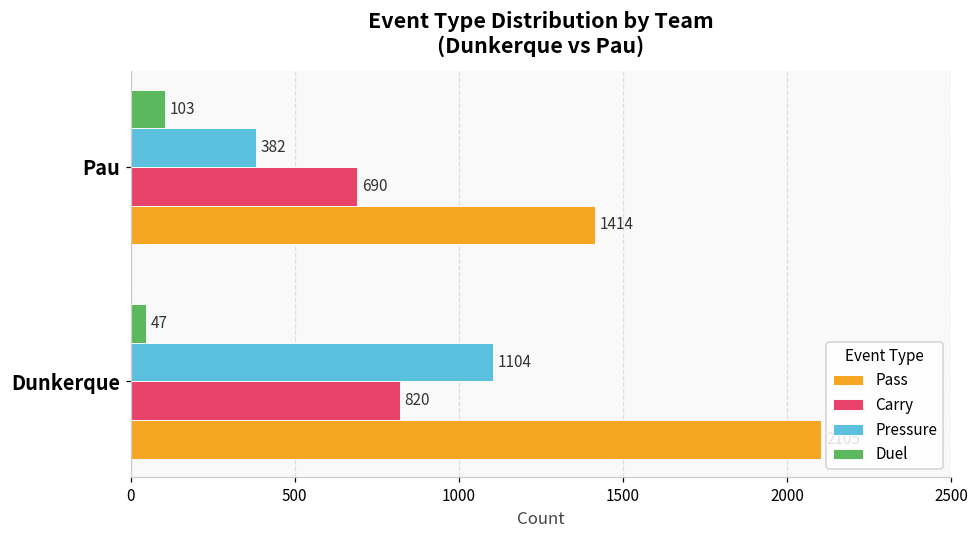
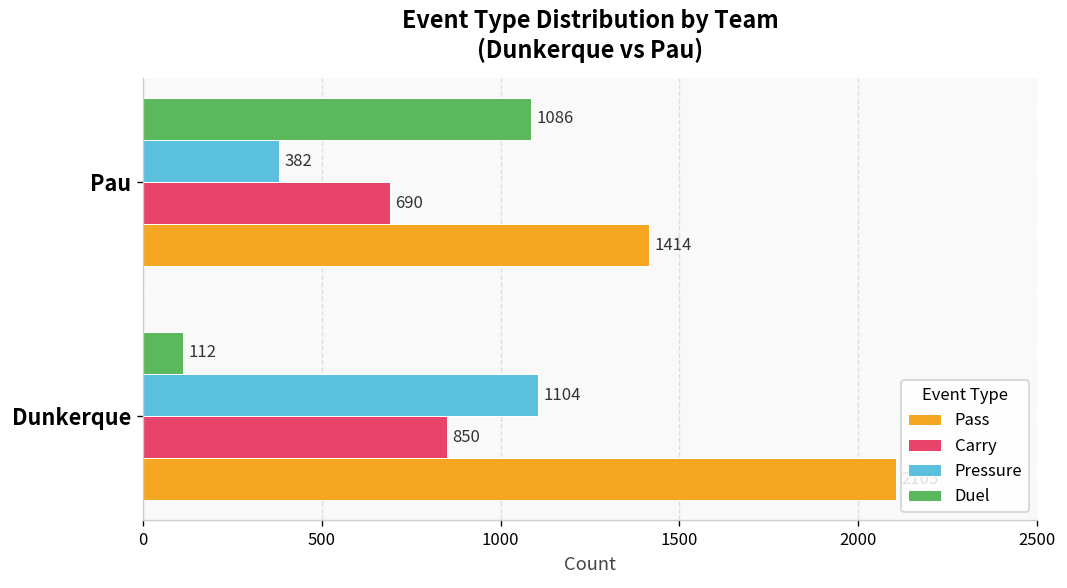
Duel, Pau: 103 -> 1086
Duel, Dunkerque: 47 -> 112
Carry, Dunkerque: 820 -> 850
